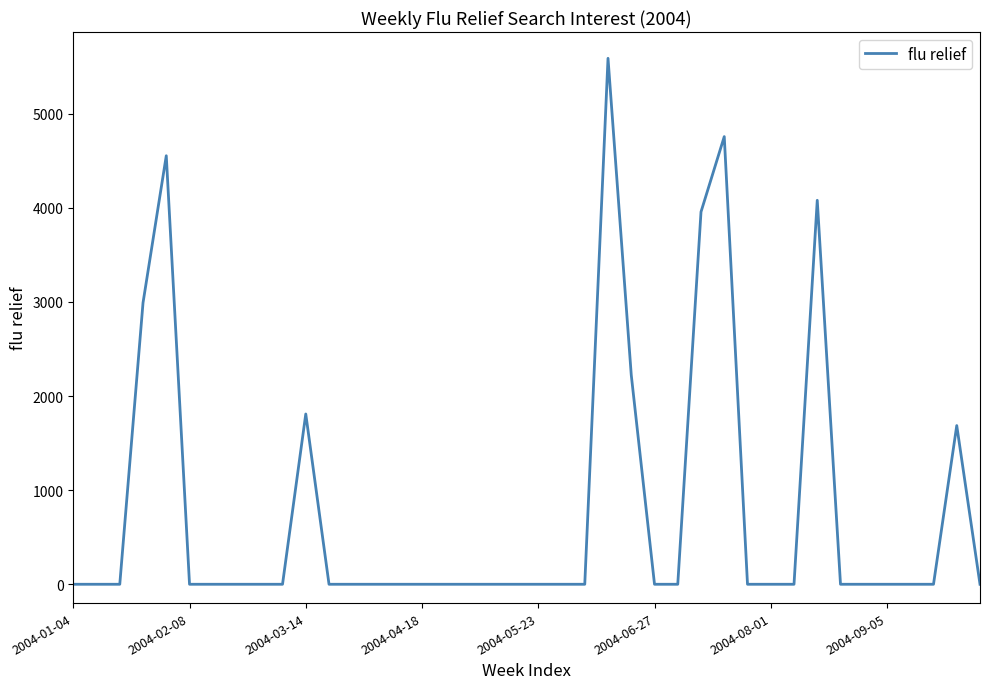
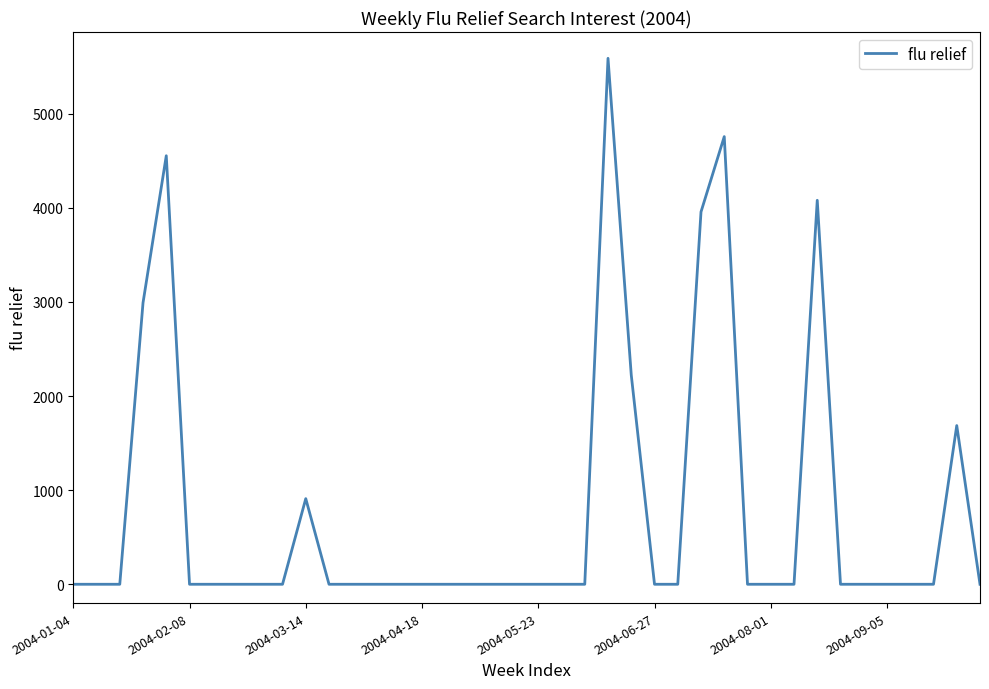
2004-03-14: 1800 -> 900
